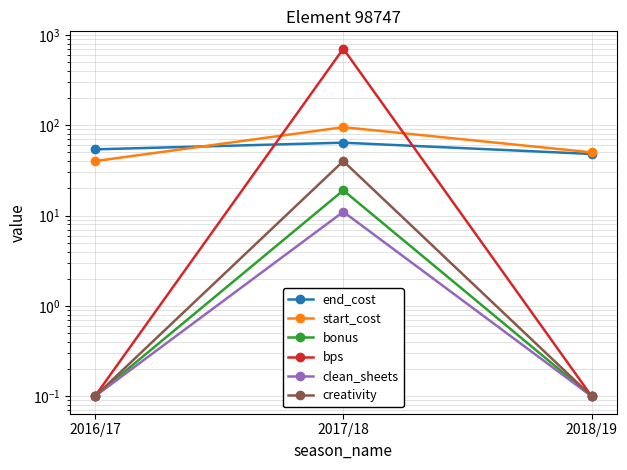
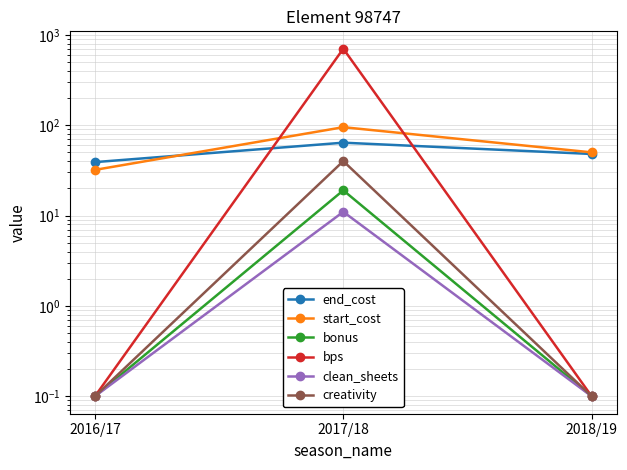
end_cost, 2016/17: 50 -> 39
start_cost, 2016/17: 40 -> 32
